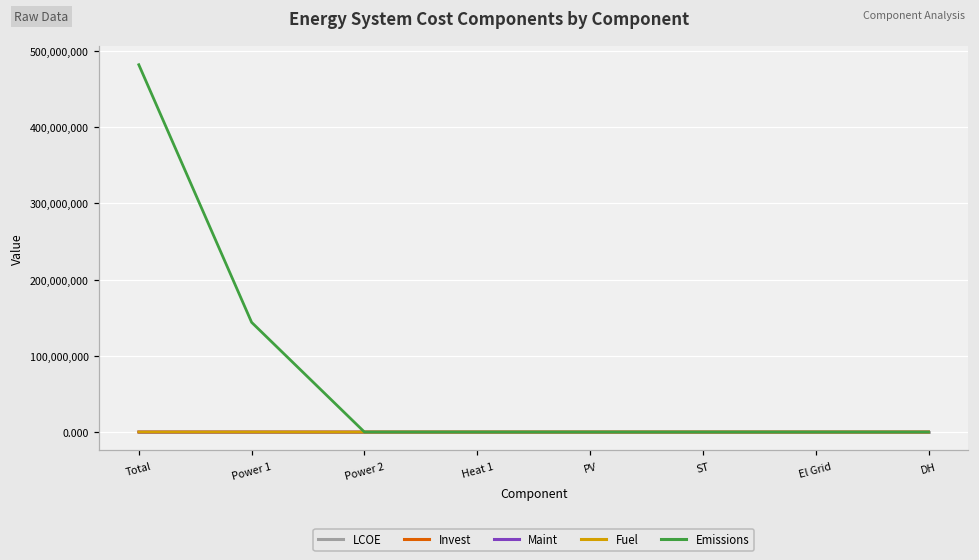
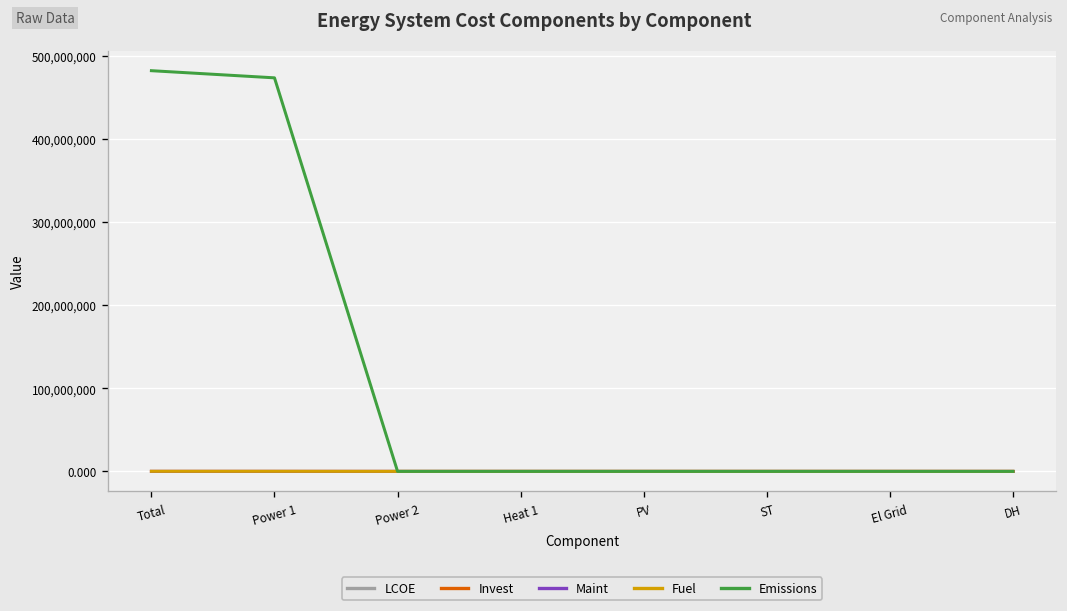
Emissions, Power 1: 140,000,000 -> 470,000,000
